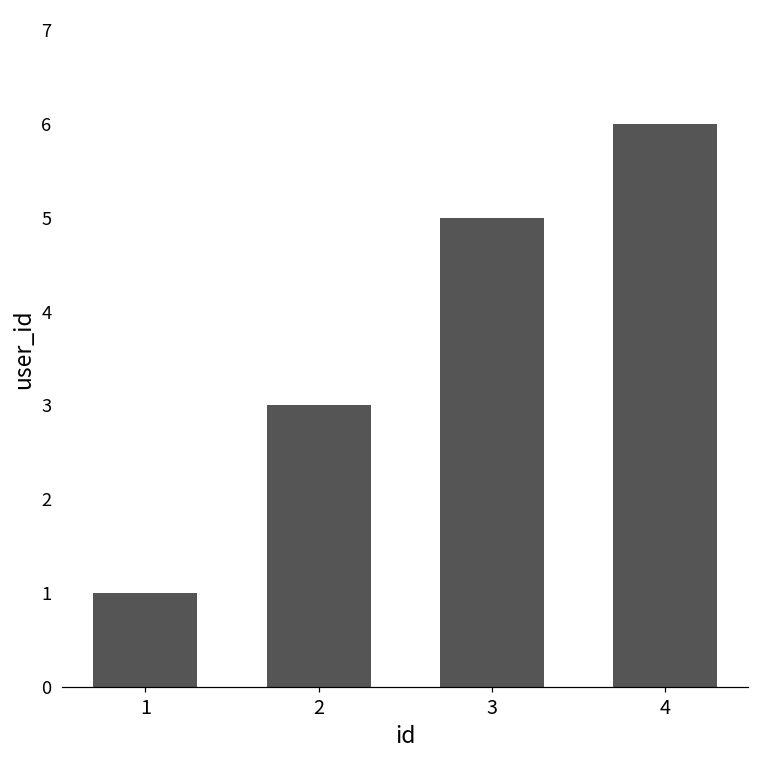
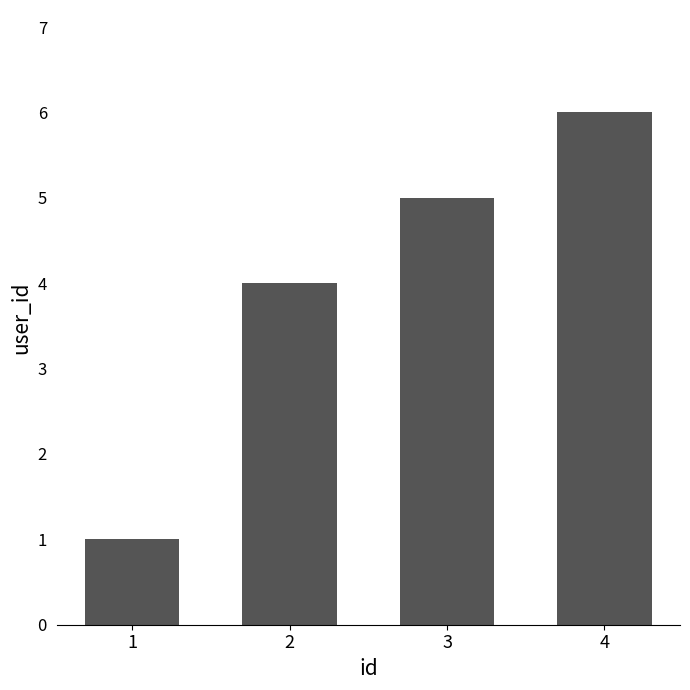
2: 3 -> 4
